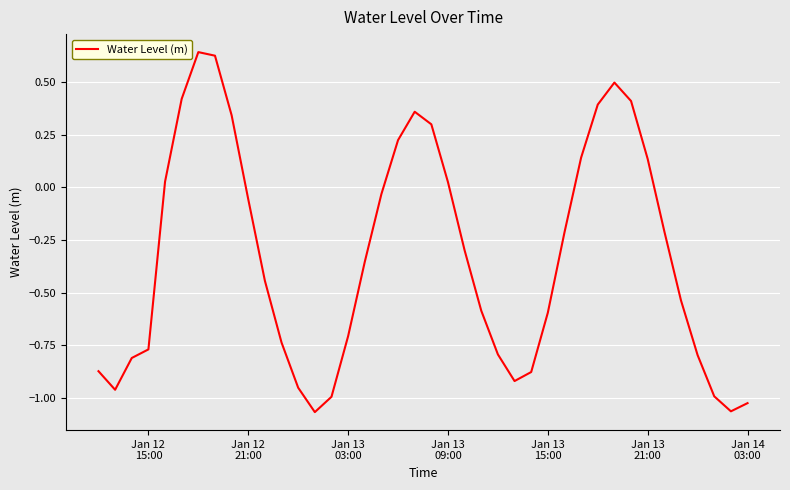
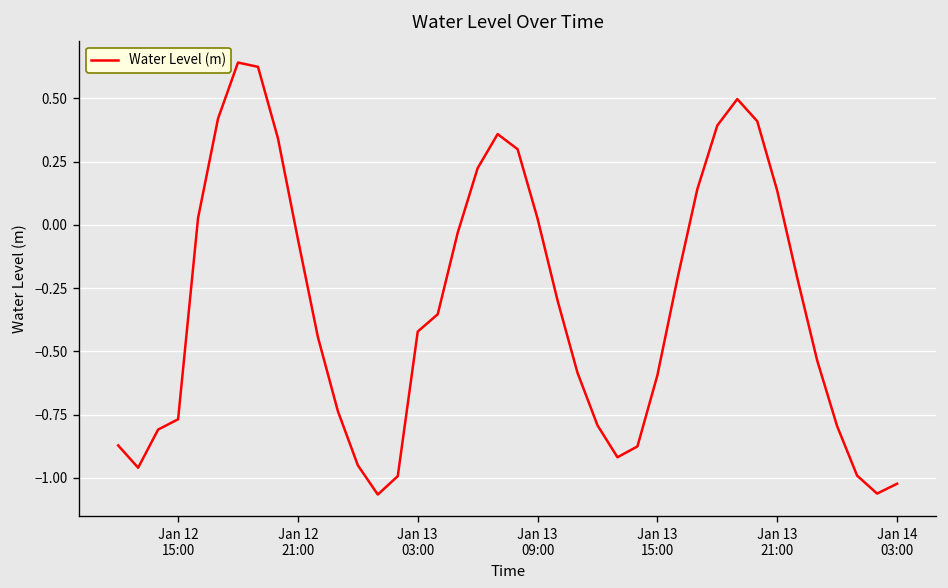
Jan 13 03:00: -0.71 -> -0.42
